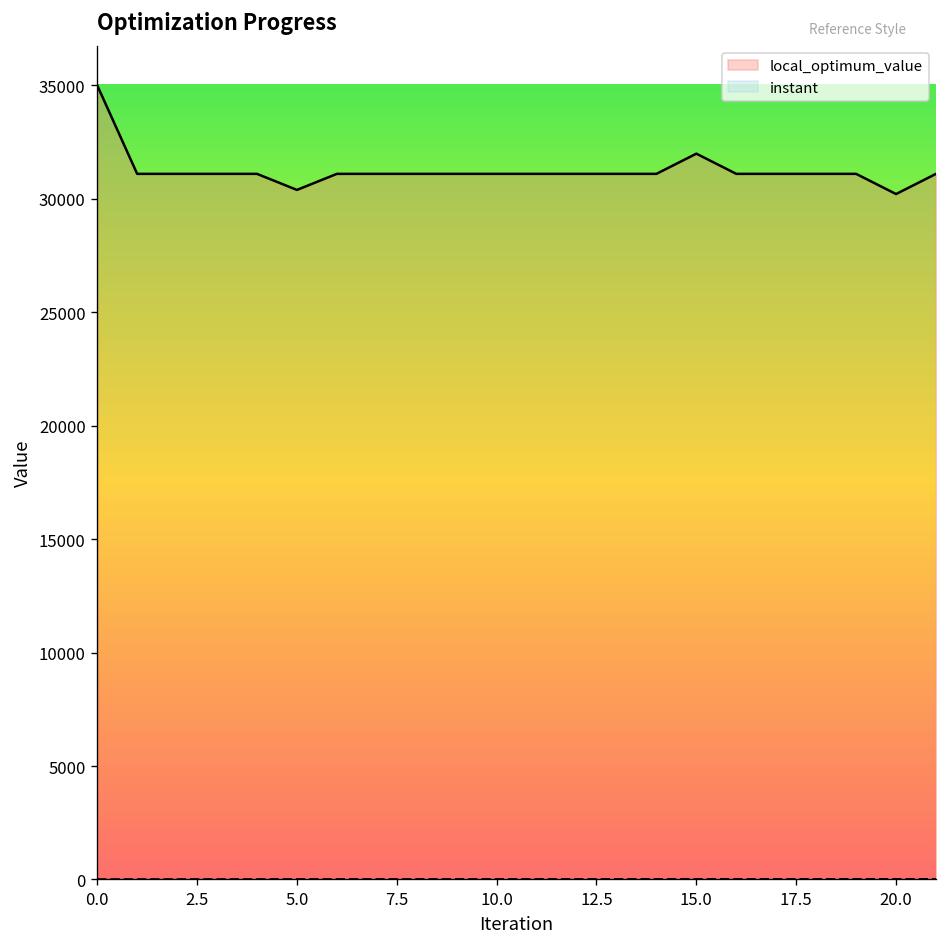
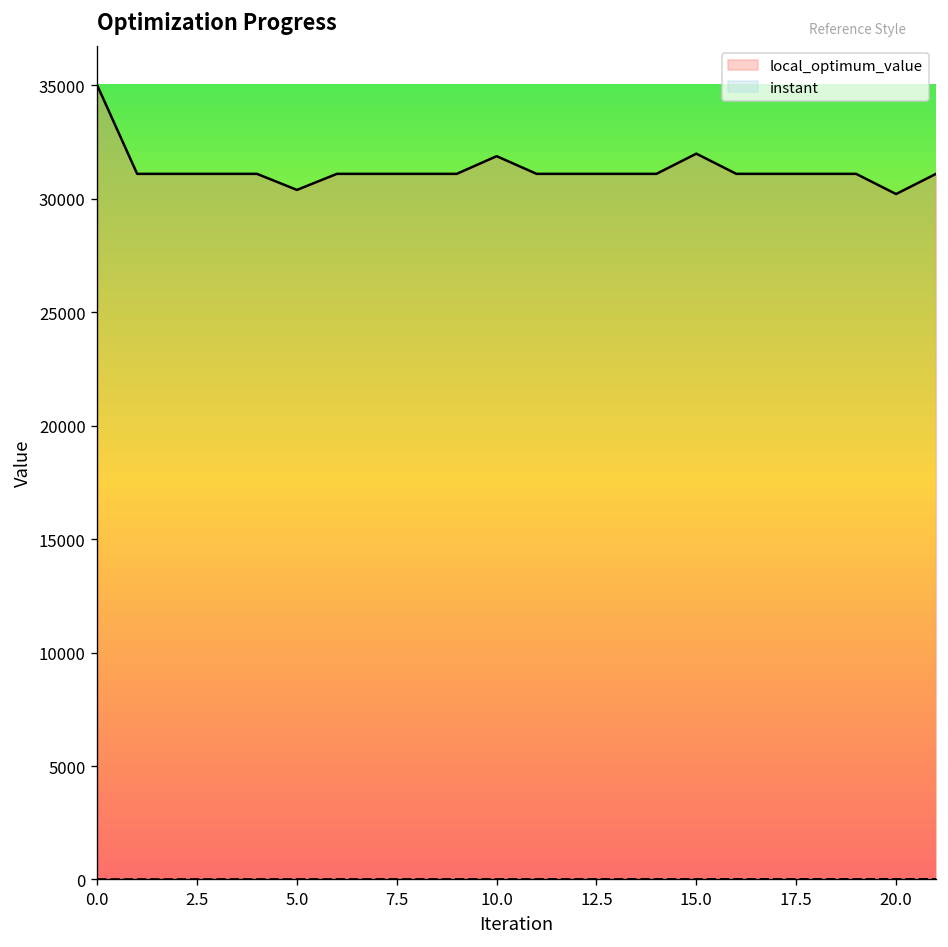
local_optimum_value, 10.0: 31100 -> 31900
